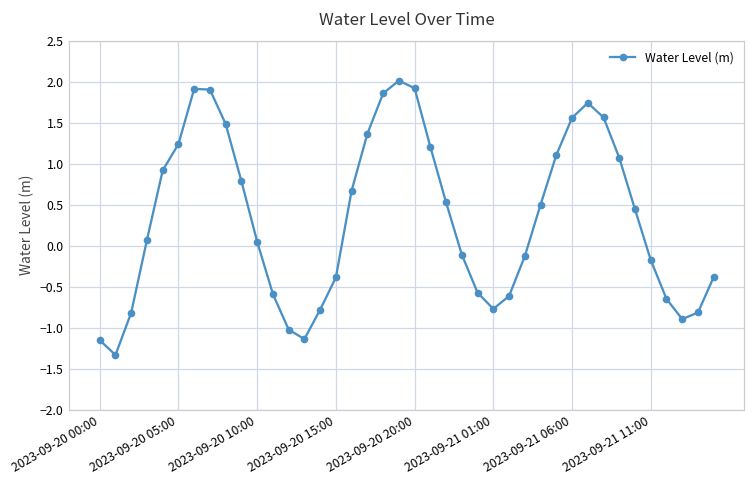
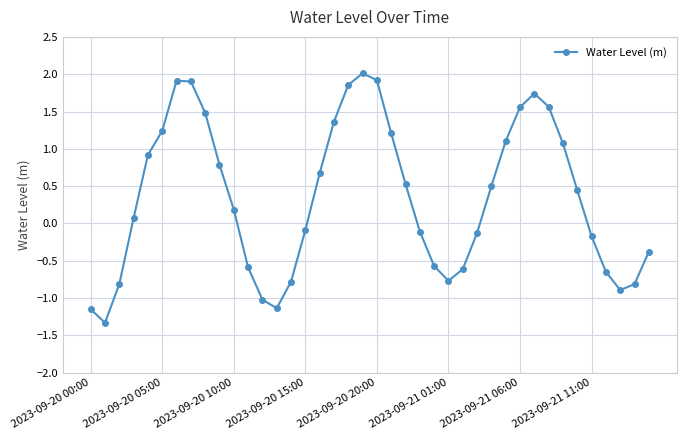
2023-09-20 10:00: 0.1 -> 0.2
2023-09-20 15:00: -0.4 -> -0.1
